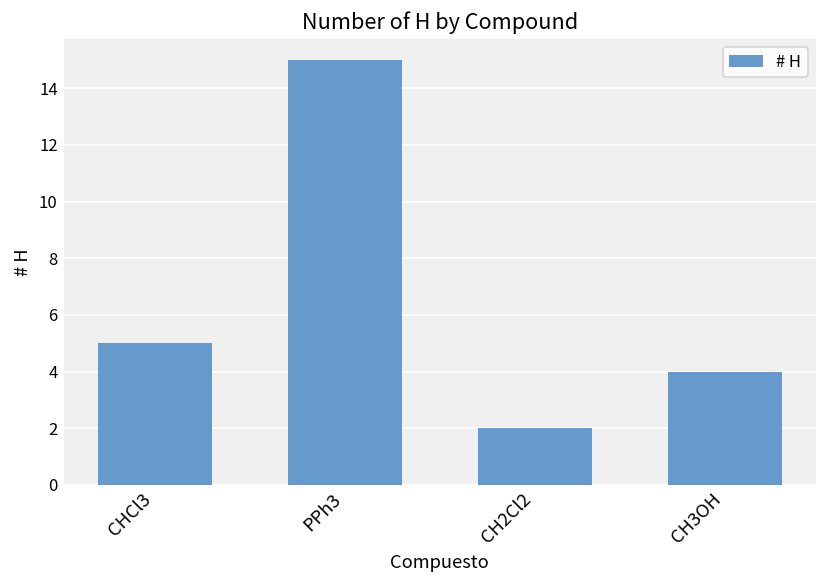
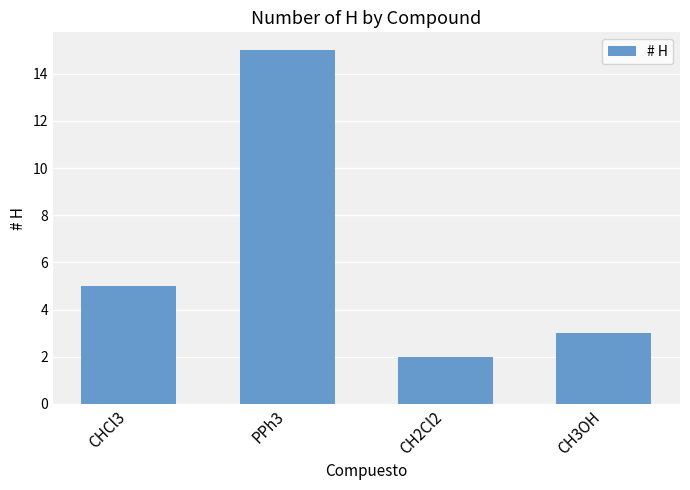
CH3OH: 4 -> 3
